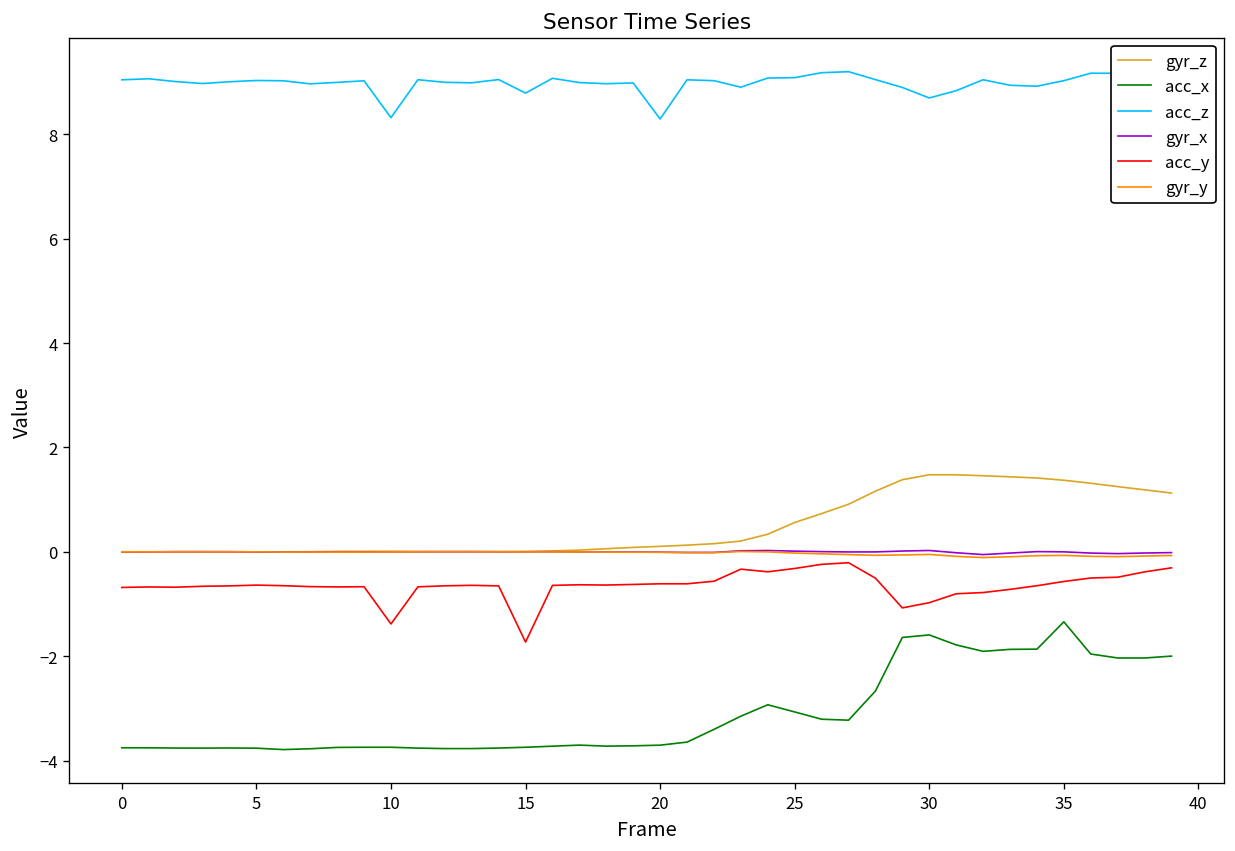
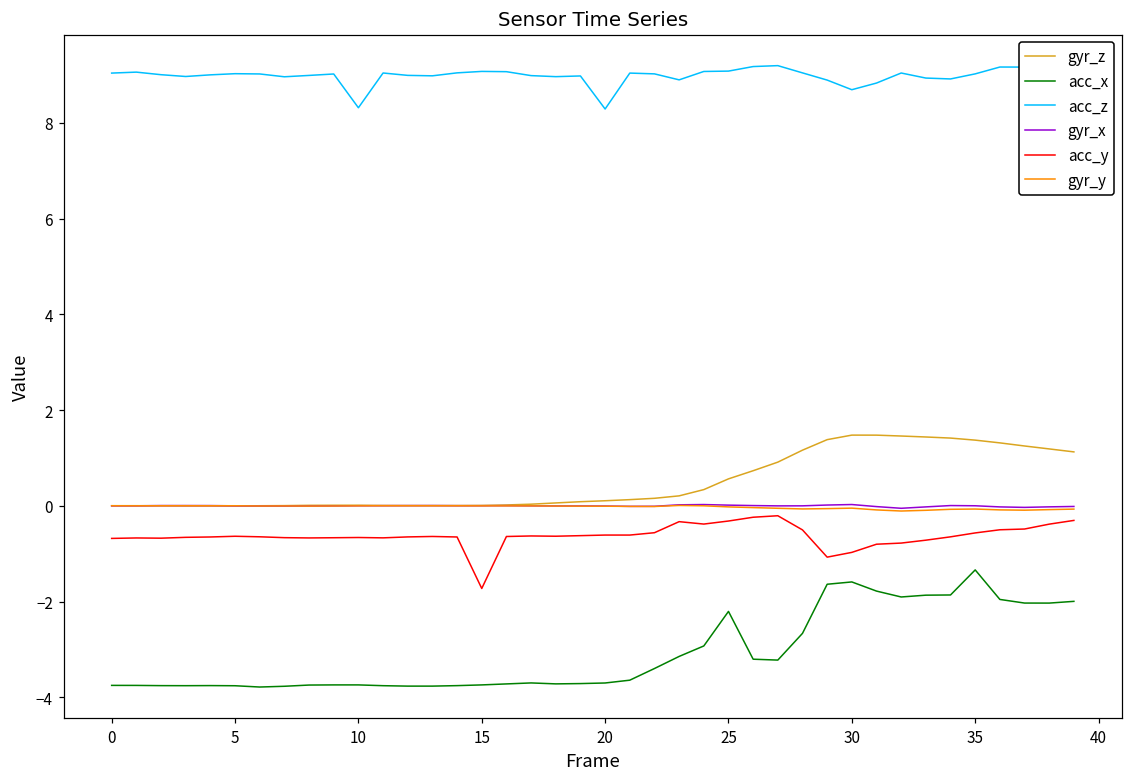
acc_y, 10: -1.4 -> -0.7
acc_z, 15: 8.8 -> 9.1
acc_x, 25: -3.1 -> -2.2
